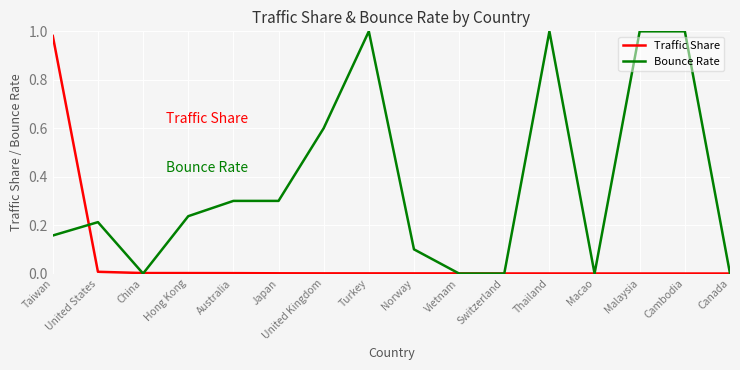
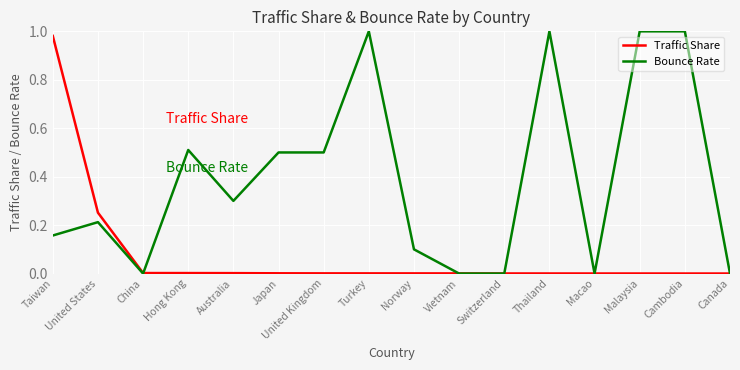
Traffic Share, United States: 0.01 -> 0.25
Bounce Rate, Hong Kong: 0.24 -> 0.51
Bounce Rate, Japan: 0.3 -> 0.5
Bounce Rate, United Kingdom: 0.6 -> 0.5
